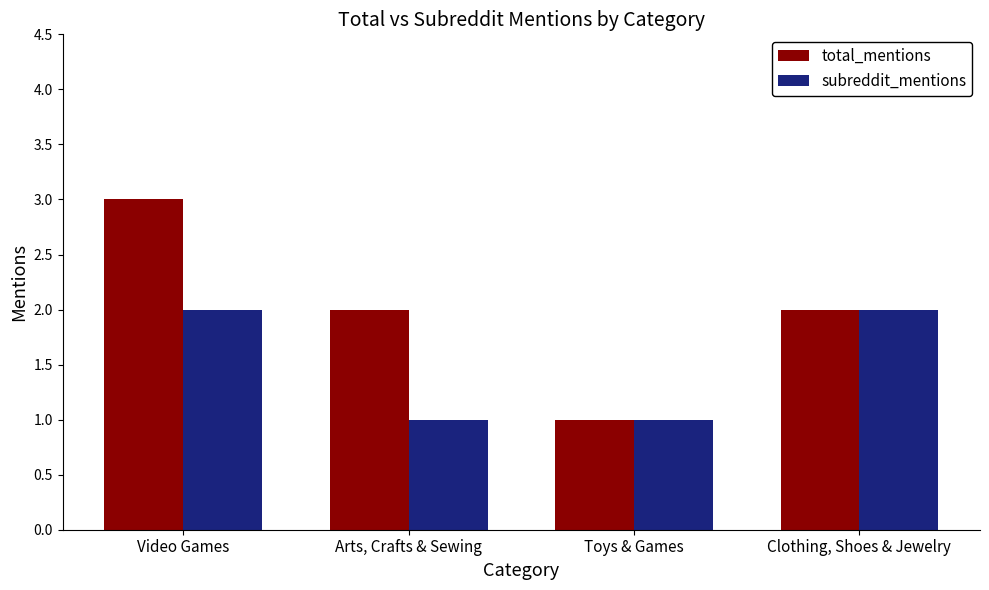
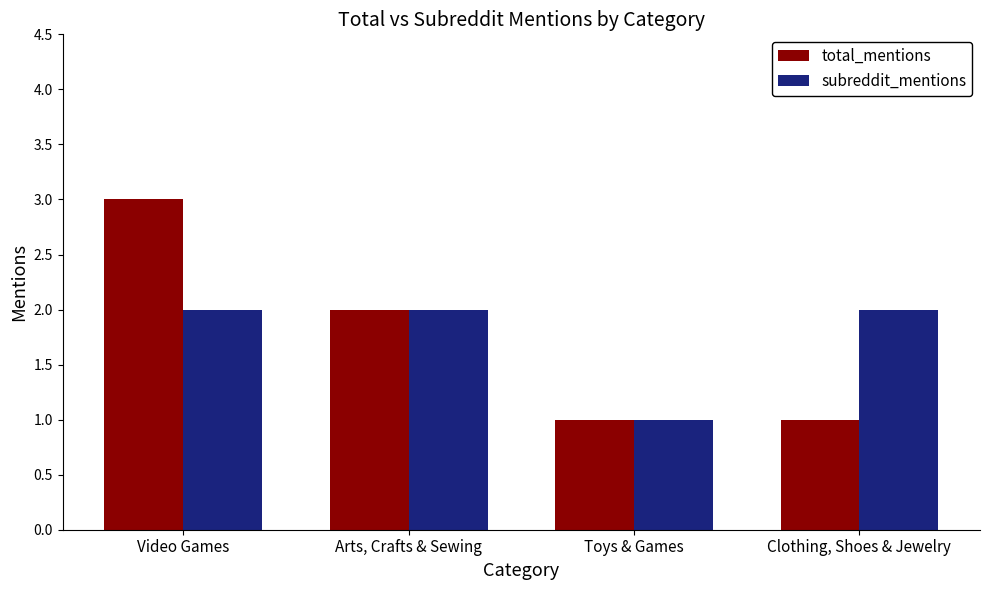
subreddit_mentions, Arts, Crafts & Sewing: 1 -> 2
total_mentions, Clothing, Shoes & Jewelry: 2 -> 1
